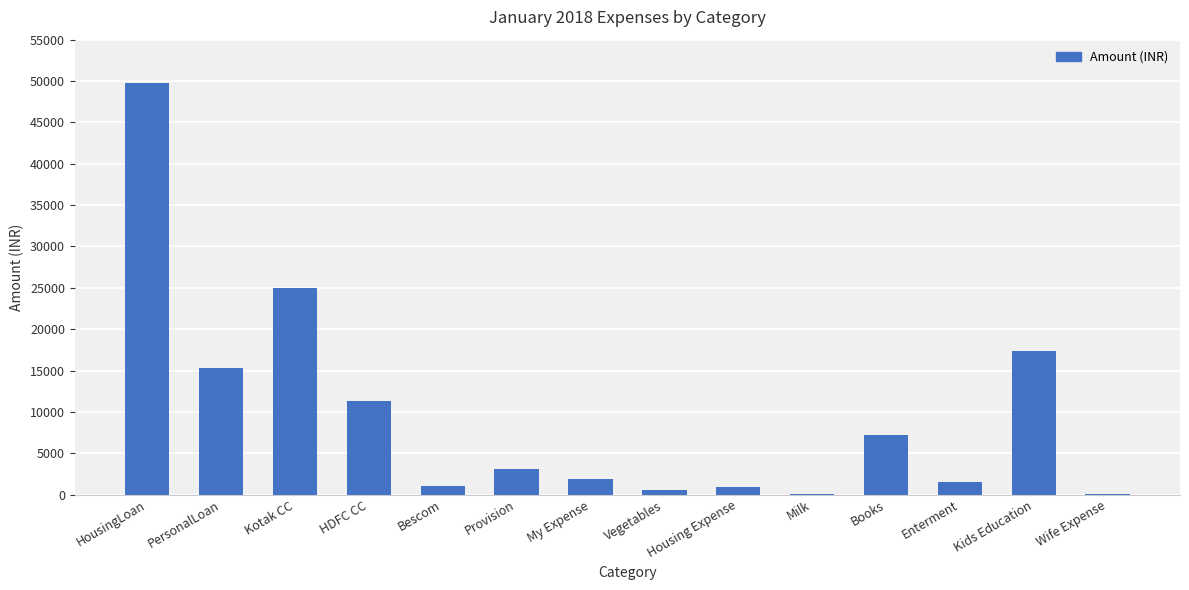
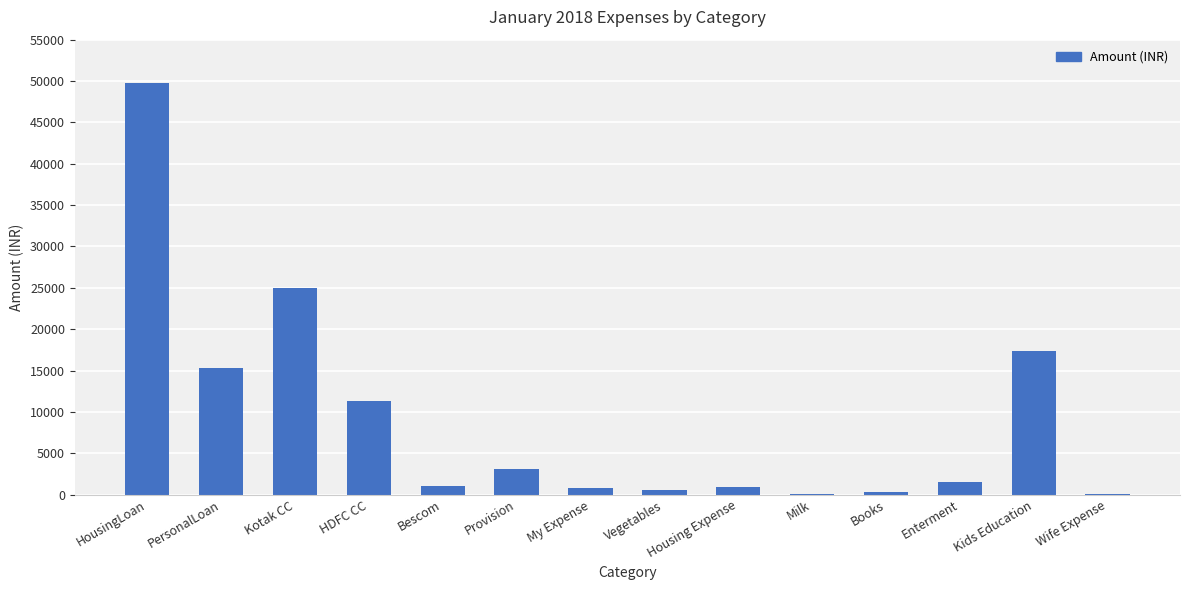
My Expense: 2000 -> 1000
Books: 7000 -> 0
